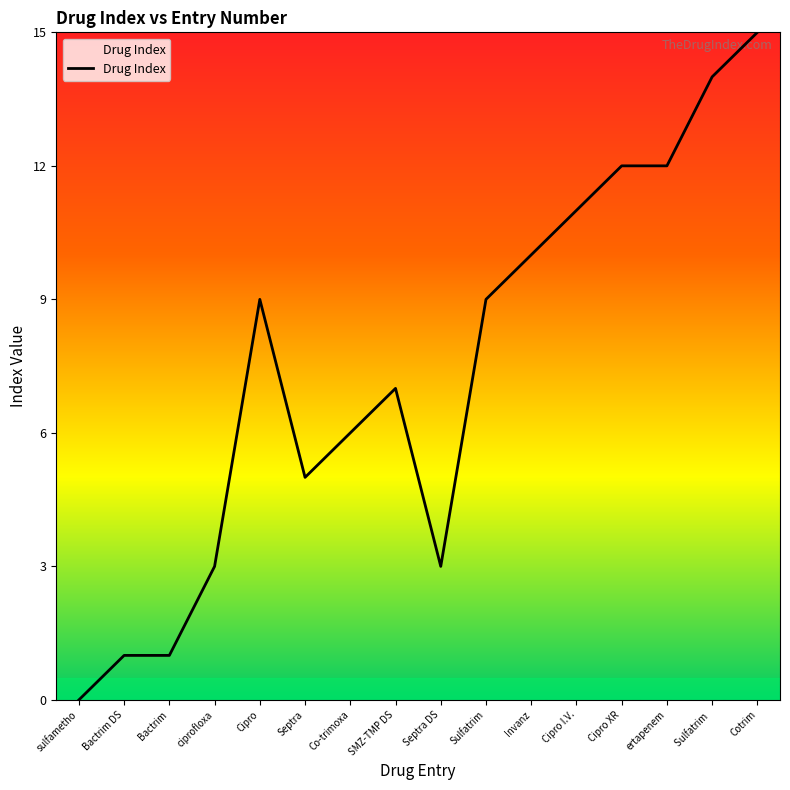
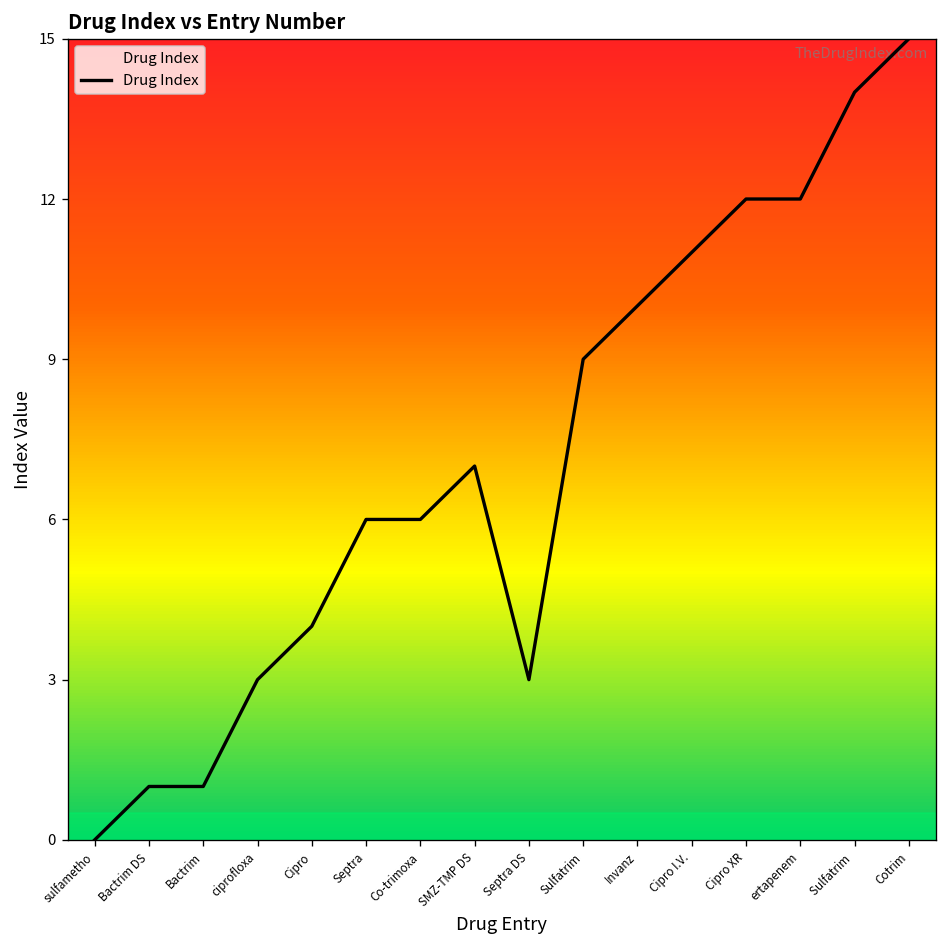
Cipro: 9 -> 4
Septra: 5 -> 6
